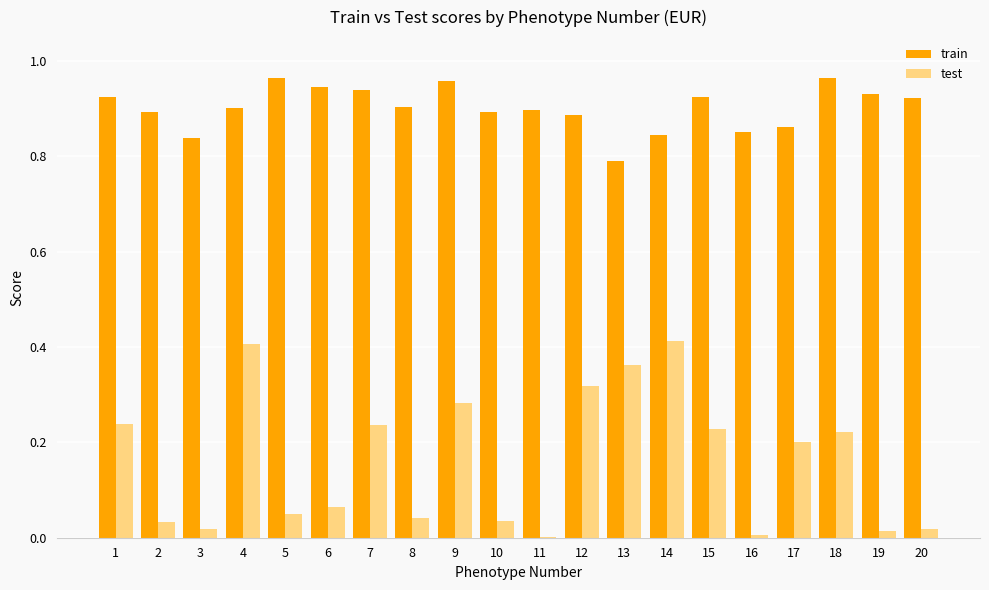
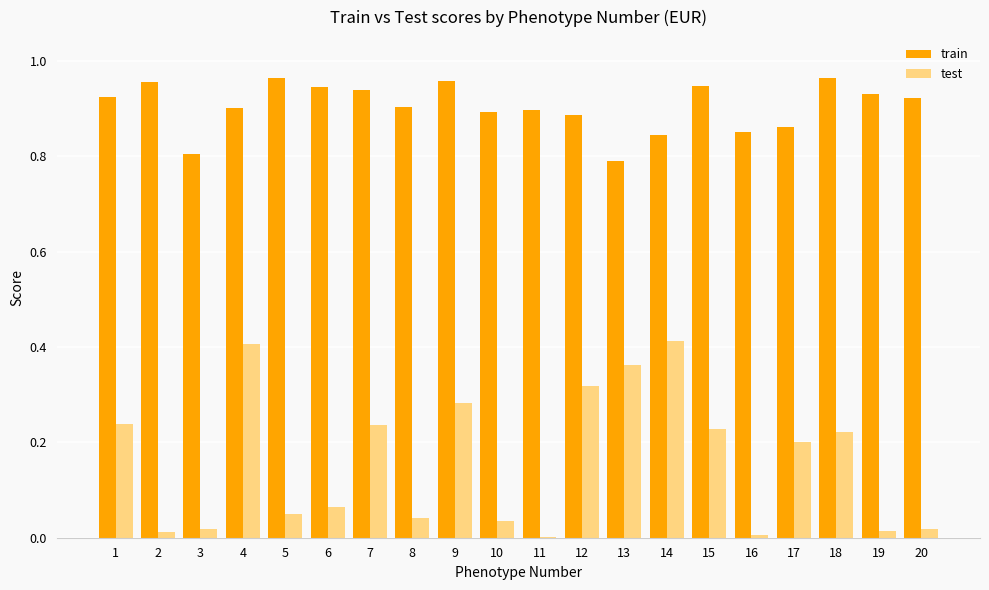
train, 2: 0.89 -> 0.96
test, 2: 0.03 -> 0.01
train, 3: 0.84 -> 0.81
train, 15: 0.92 -> 0.95
